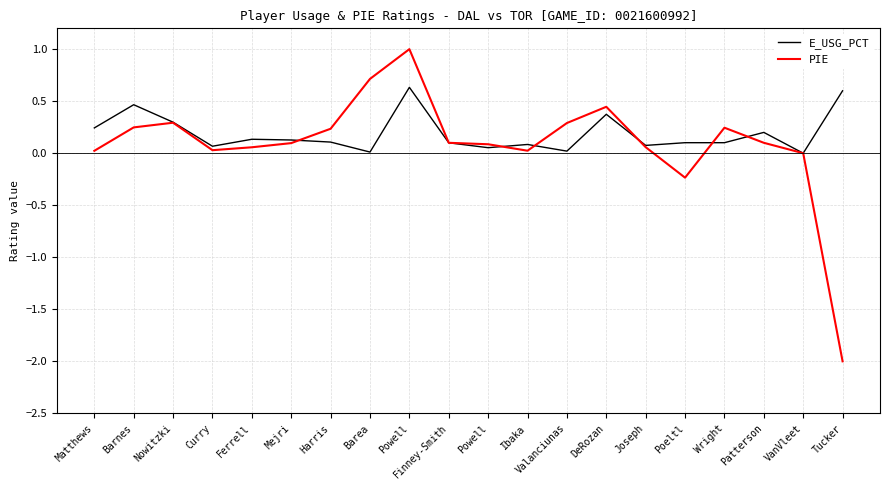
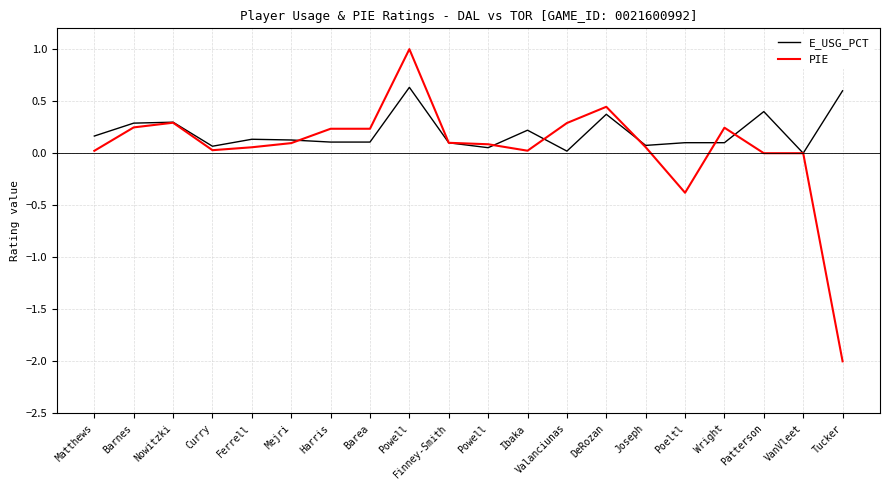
E_USG_PCT, Matthews: 0.24 -> 0.17
E_USG_PCT, Barnes: 0.47 -> 0.29
E_USG_PCT, Barea: 0.01 -> 0.11
PIE, Barea: 0.71 -> 0.24
E_USG_PCT, Ibaka: 0.08 -> 0.22
PIE, Poeltl: -0.24 -> -0.38
E_USG_PCT, Patterson: 0.2 -> 0.4
PIE, Patterson: 0.1 -> 0.0
